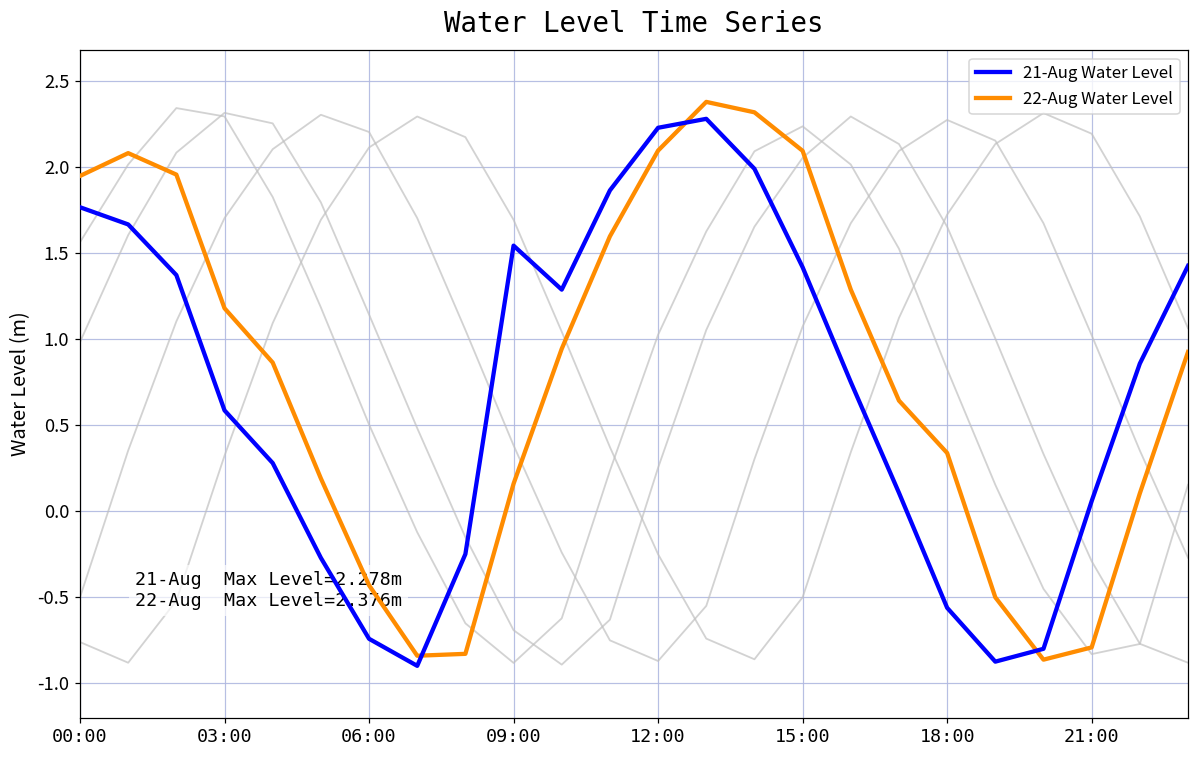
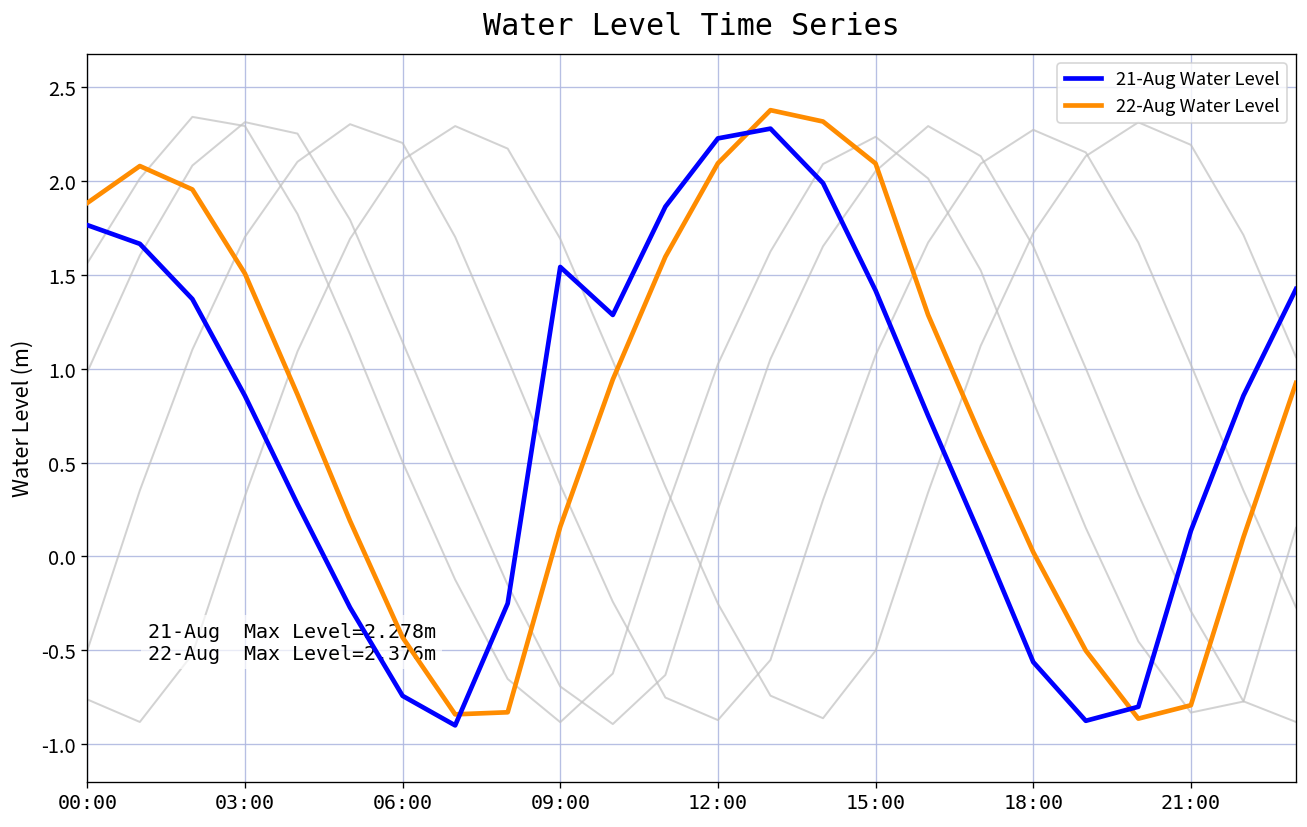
22-Aug Water Level, 00:00: 1.95 -> 1.88
21-Aug Water Level, 03:00: 0.58 -> 0.86
22-Aug Water Level, 03:00: 1.18 -> 1.51
22-Aug Water Level, 18:00: 0.34 -> 0.02
21-Aug Water Level, 21:00: 0.06 -> 0.14
